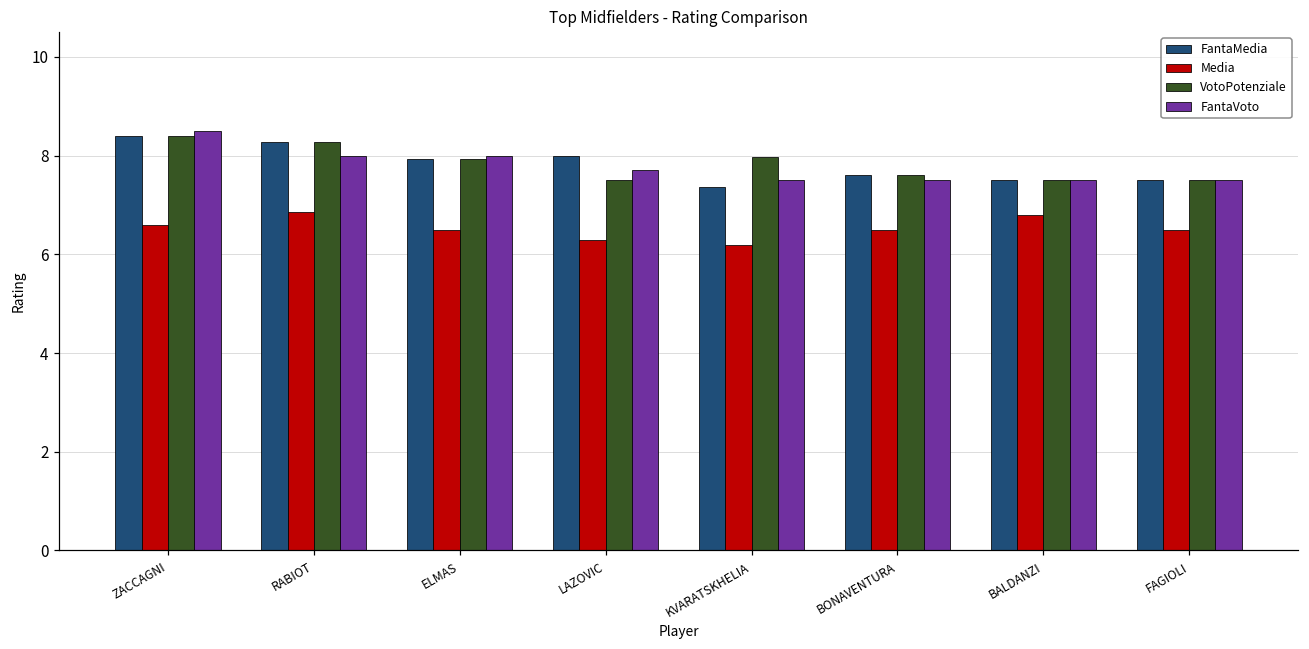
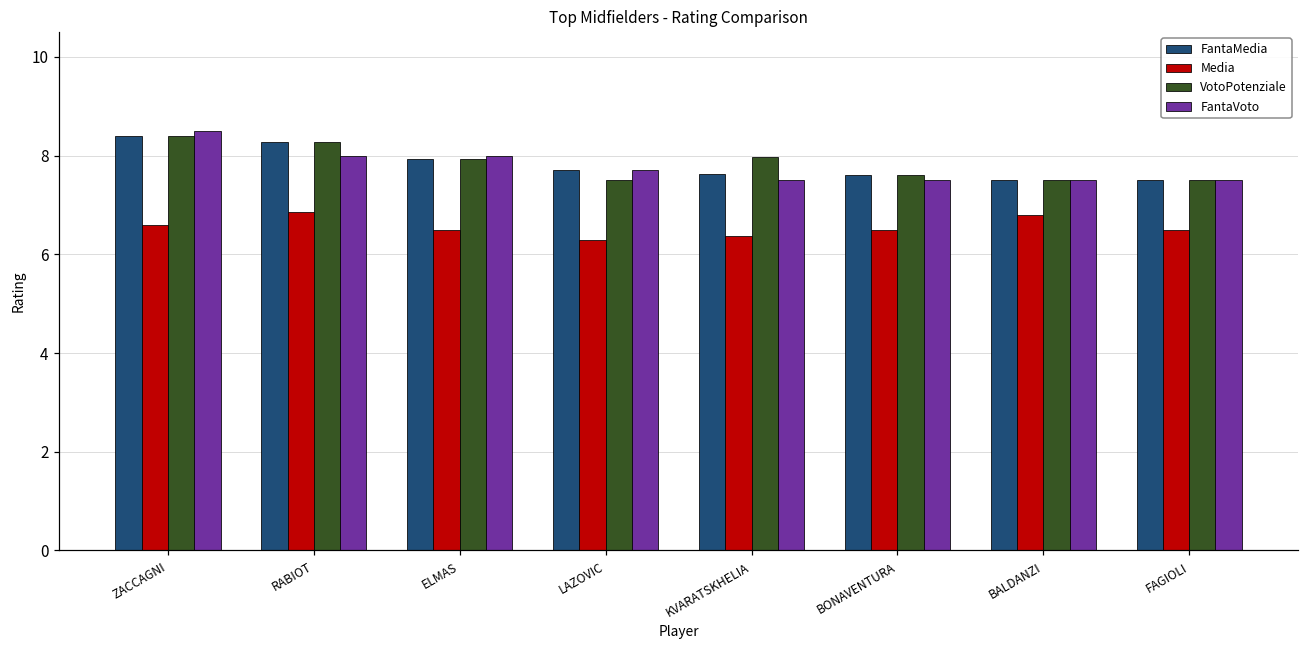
FantaMedia, LAZOVIC: 8.0 -> 7.7
FantaMedia, KVARATSKHELIA: 7.4 -> 7.6
Media, KVARATSKHELIA: 6.2 -> 6.4
